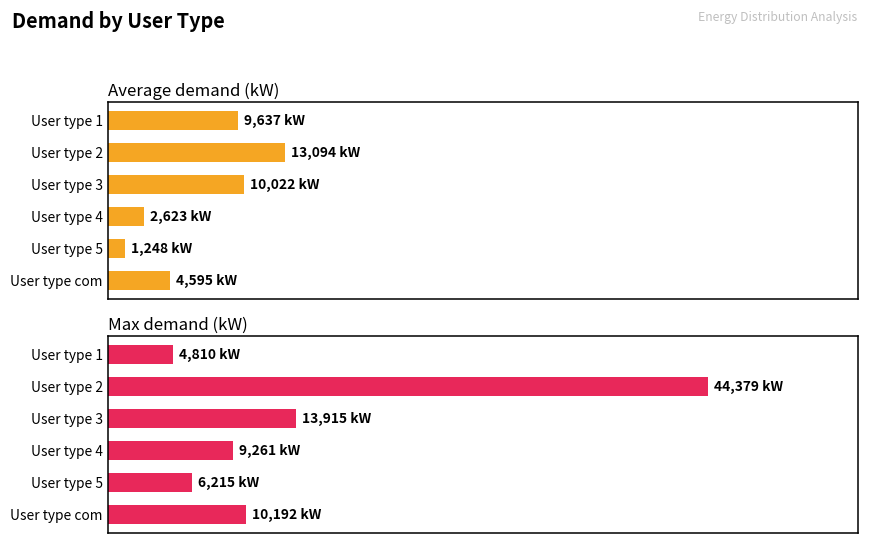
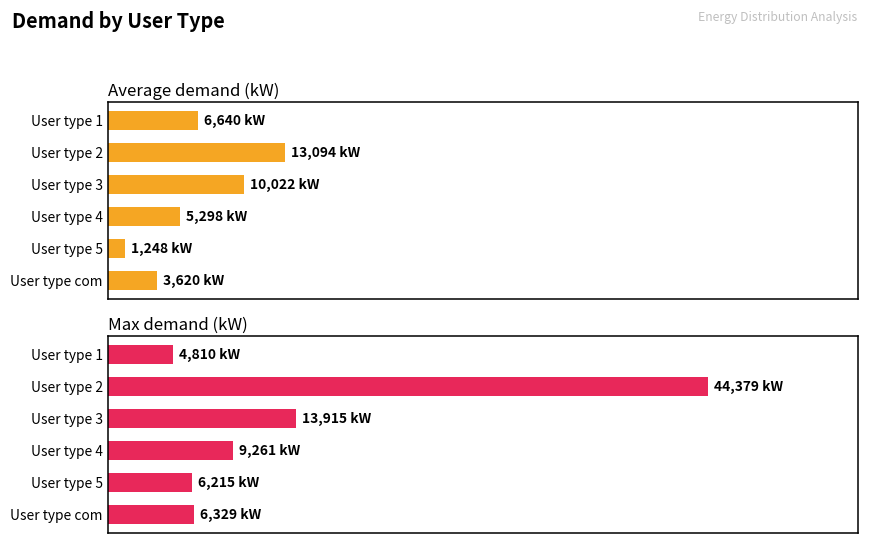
Average demand (kW), User type 1: 9,637 -> 6,640
Average demand (kW), User type 4: 2,623 -> 5,298
Average demand (kW), User type com: 4,595 -> 3,620
Max demand (kW), User type com: 10,192 -> 6,329
